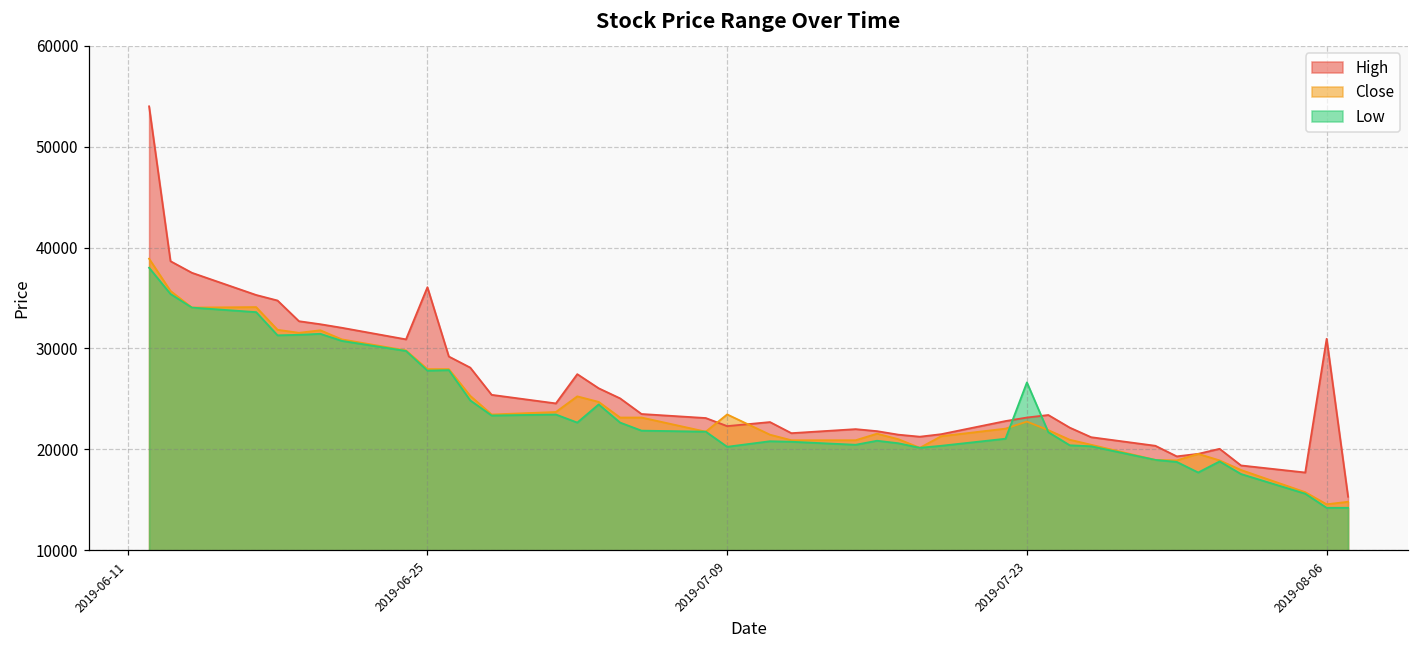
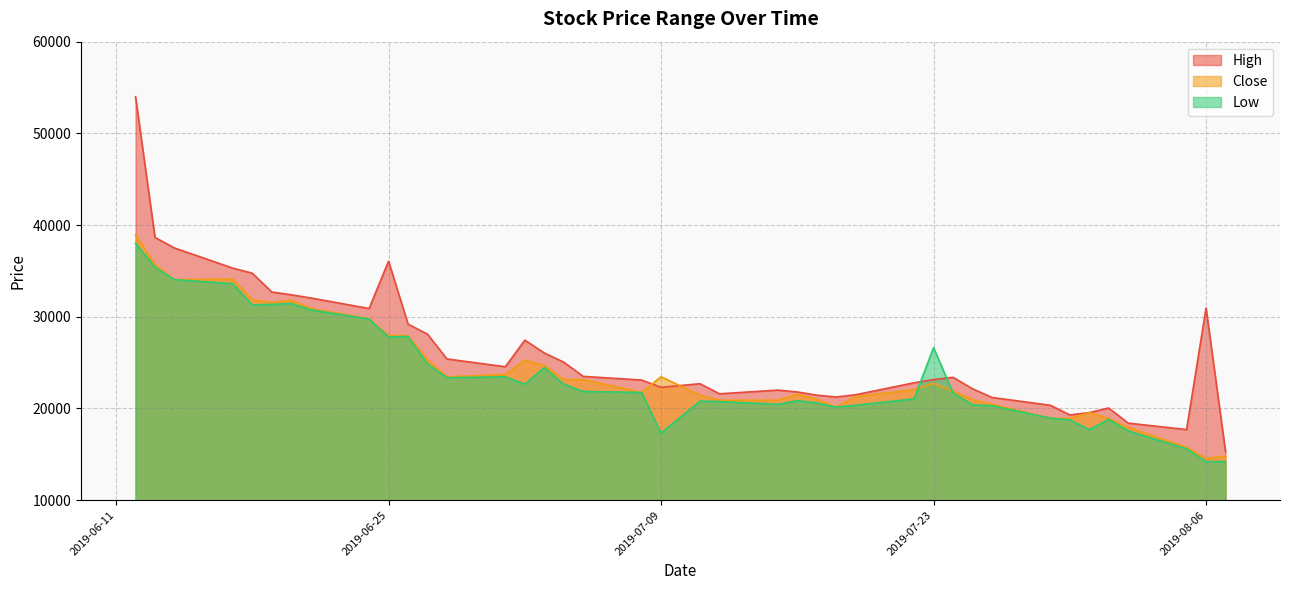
Low, 2019-07-09: 20000 -> 17000
